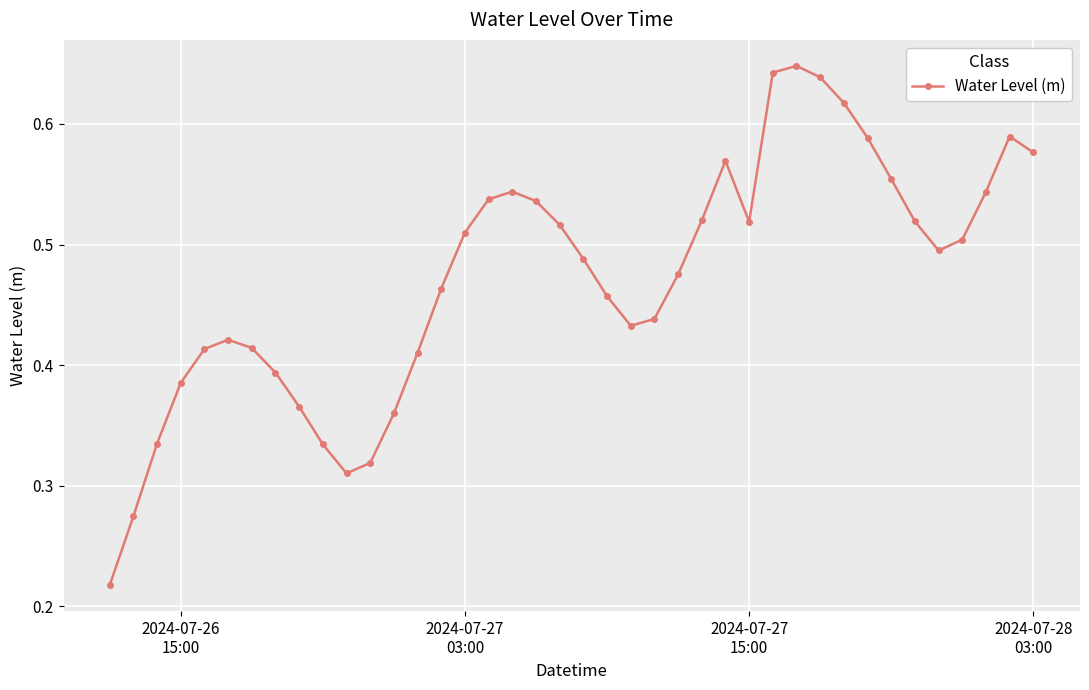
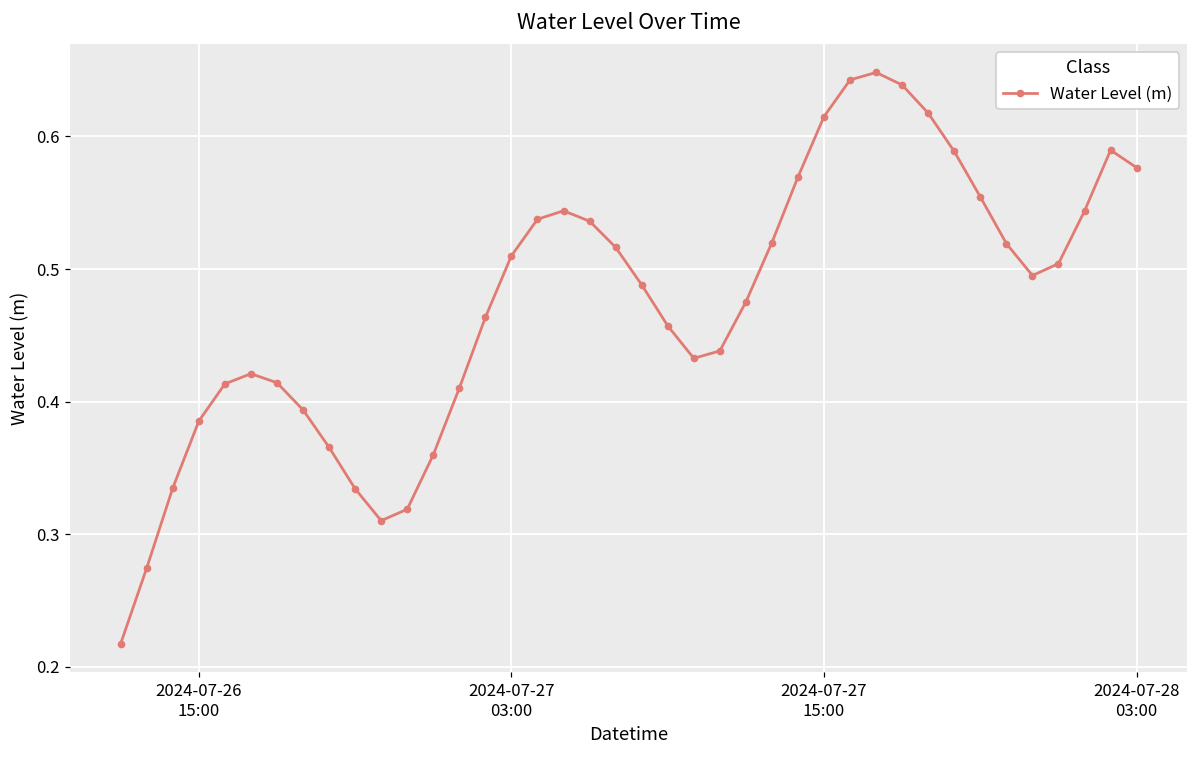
2024-07-27 15:00: 0.519 -> 0.615
